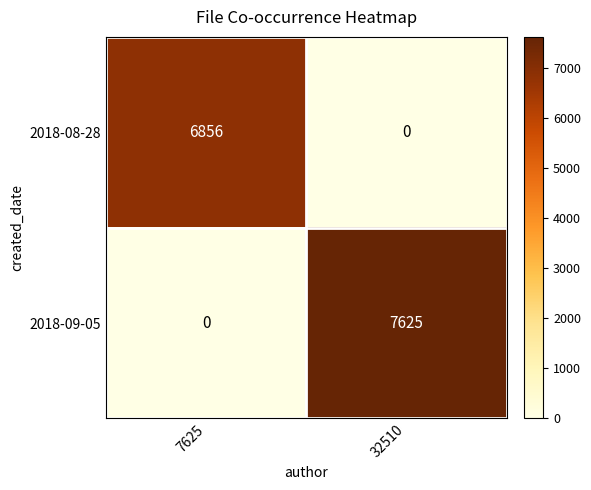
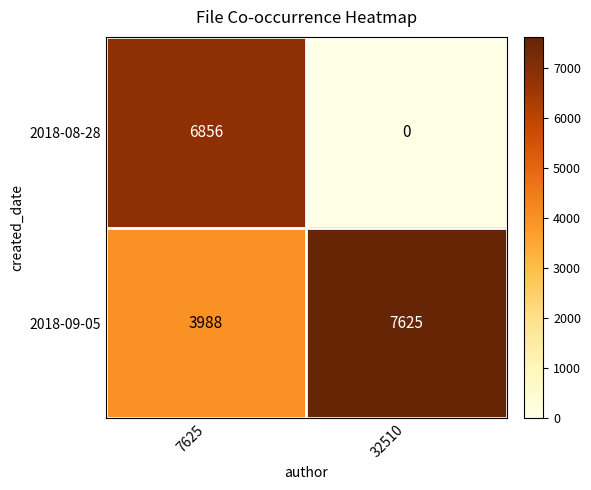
2018-09-05, 7625: 0 -> 3988
